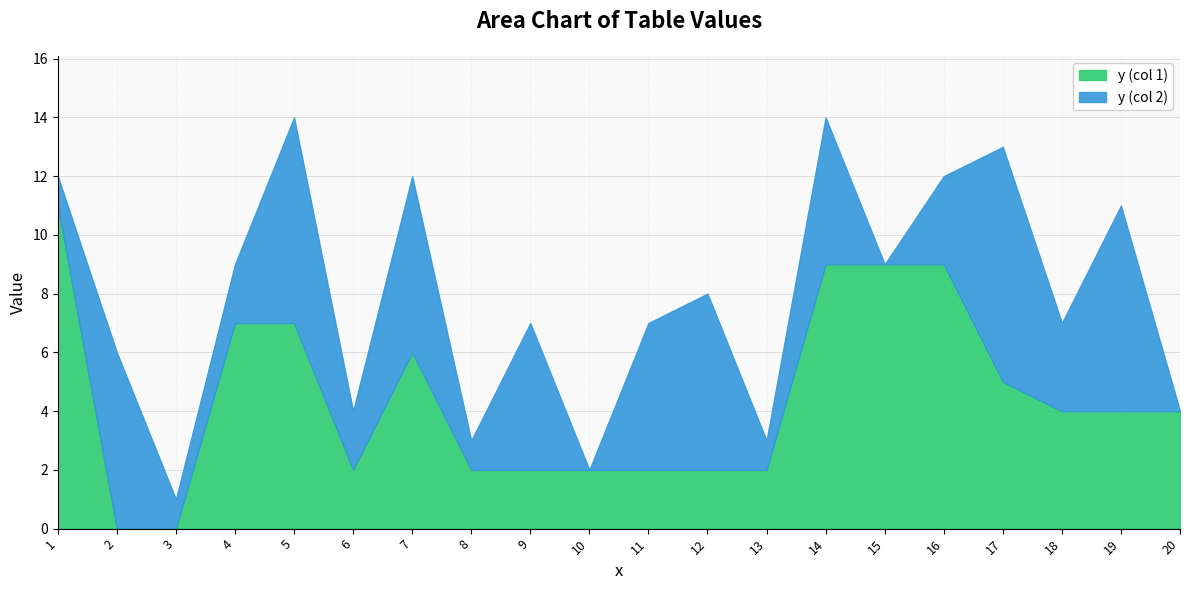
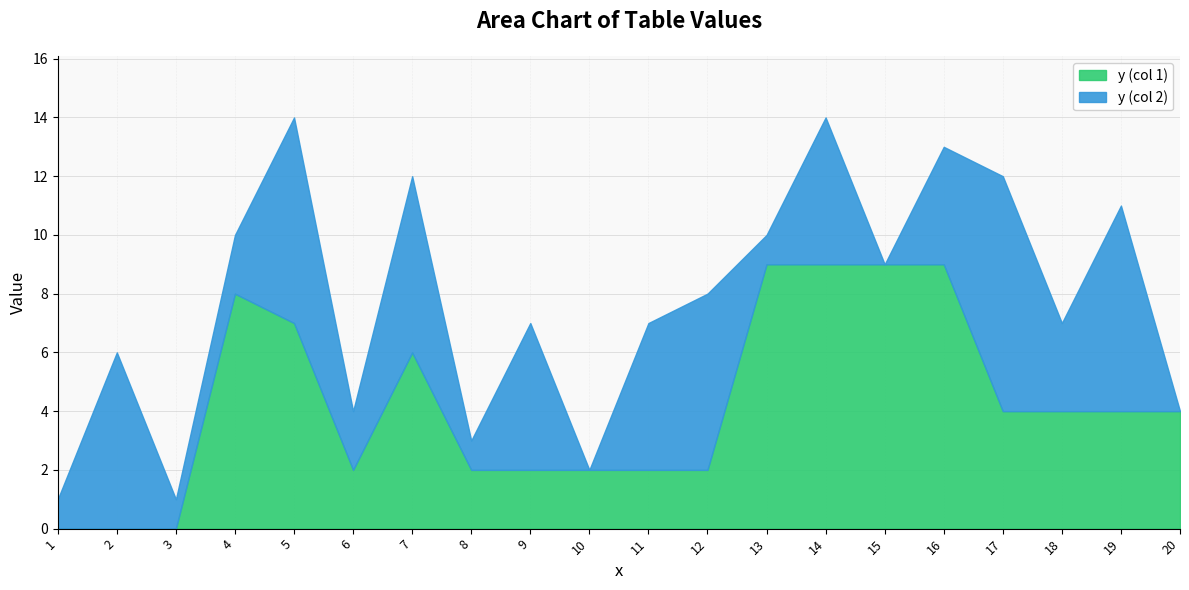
y (col 1), 1: 11 -> 0
y (col 1), 4: 7 -> 8
y (col 1), 13: 2 -> 9
y (col 2), 16: 3 -> 4
y (col 1), 17: 5 -> 4
